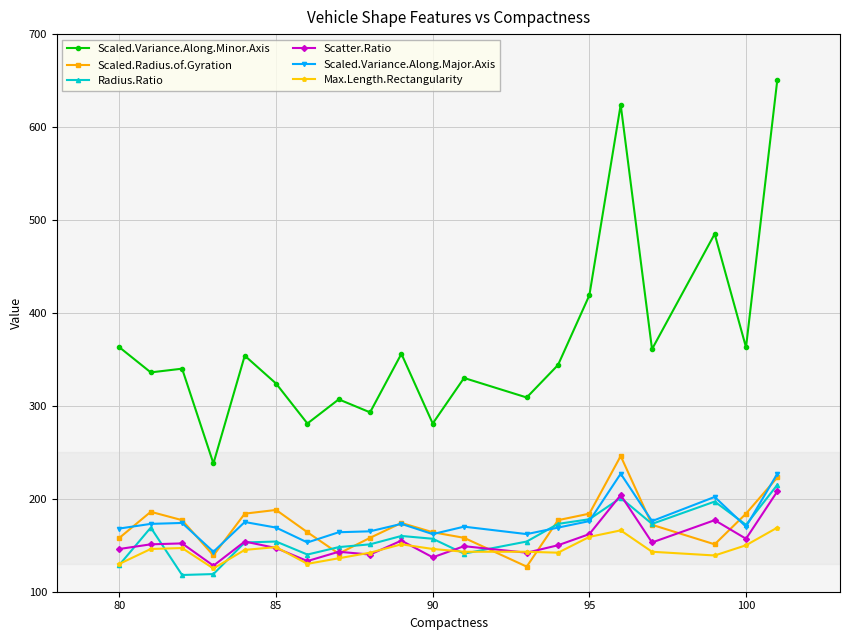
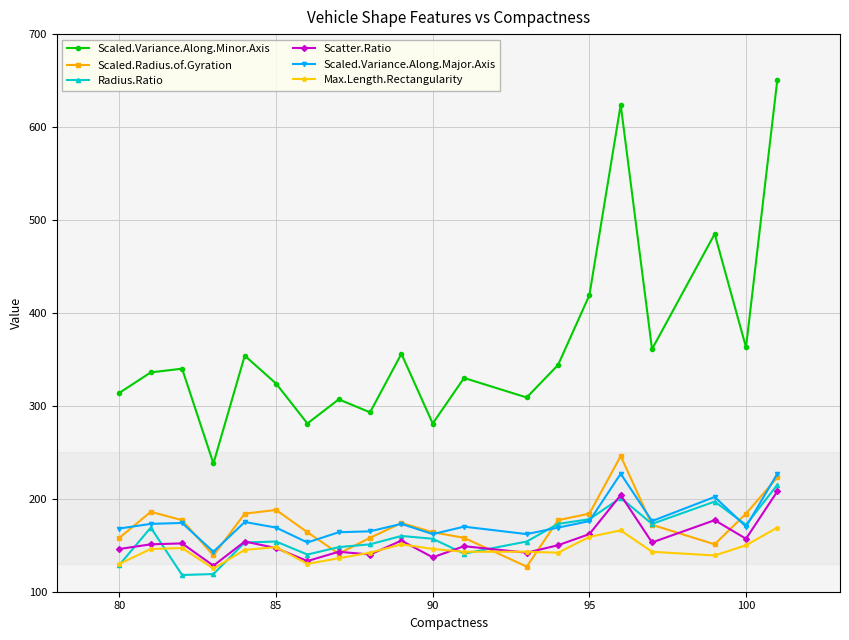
Scaled.Variance.Along.Minor.Axis, 80: 360 -> 310
